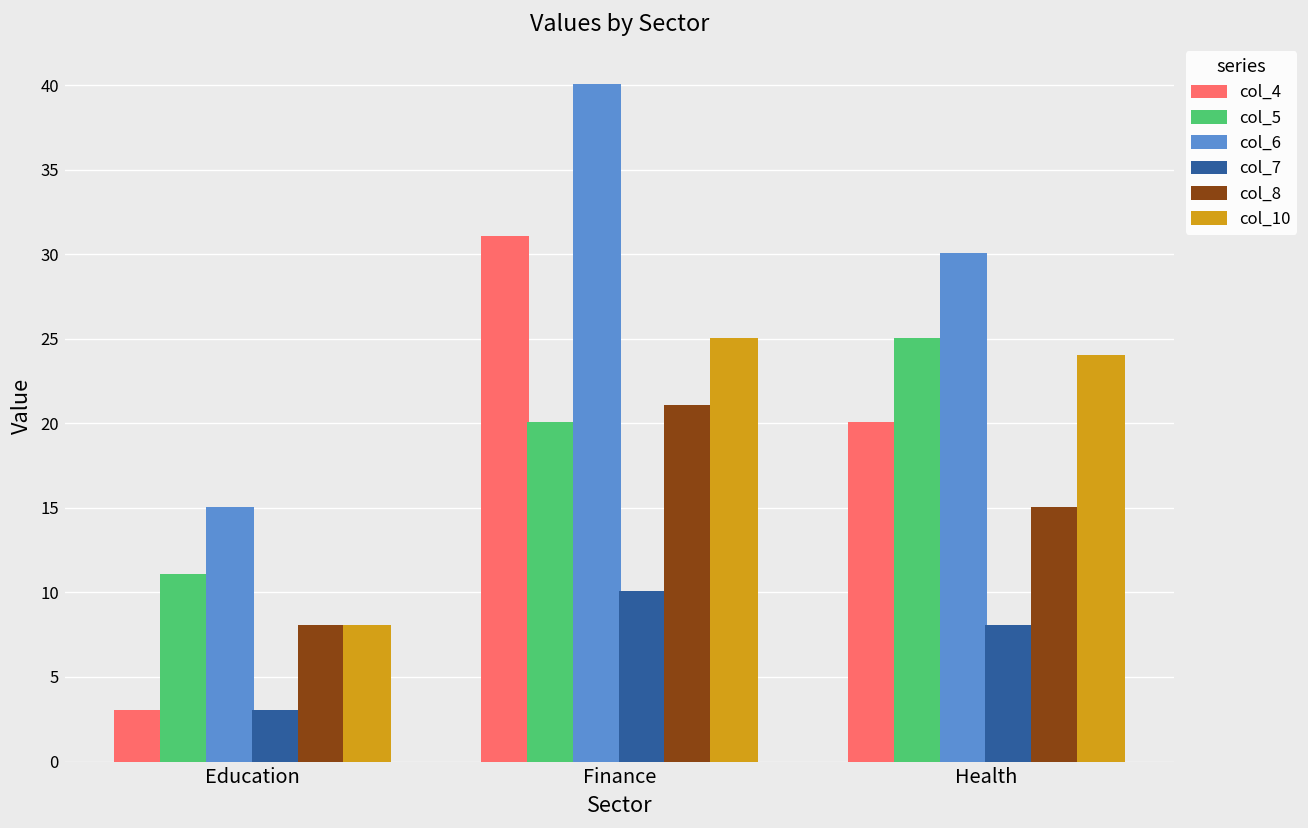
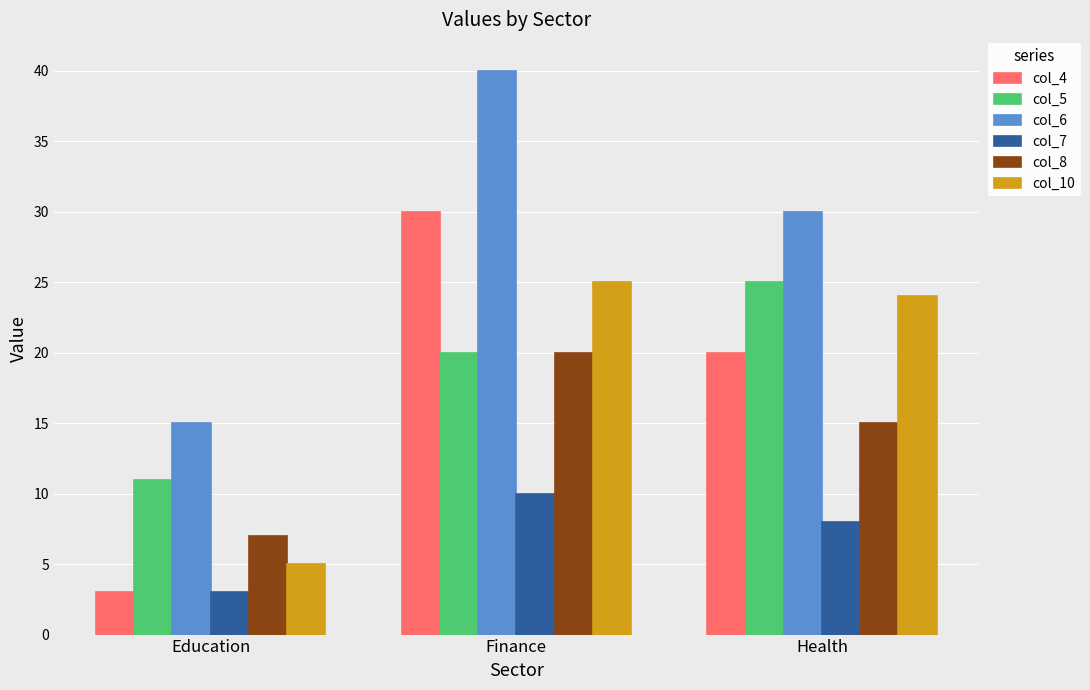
col_8, Education: 8 -> 7
col_10, Education: 8 -> 5
col_4, Finance: 31 -> 30
col_8, Finance: 21 -> 20
